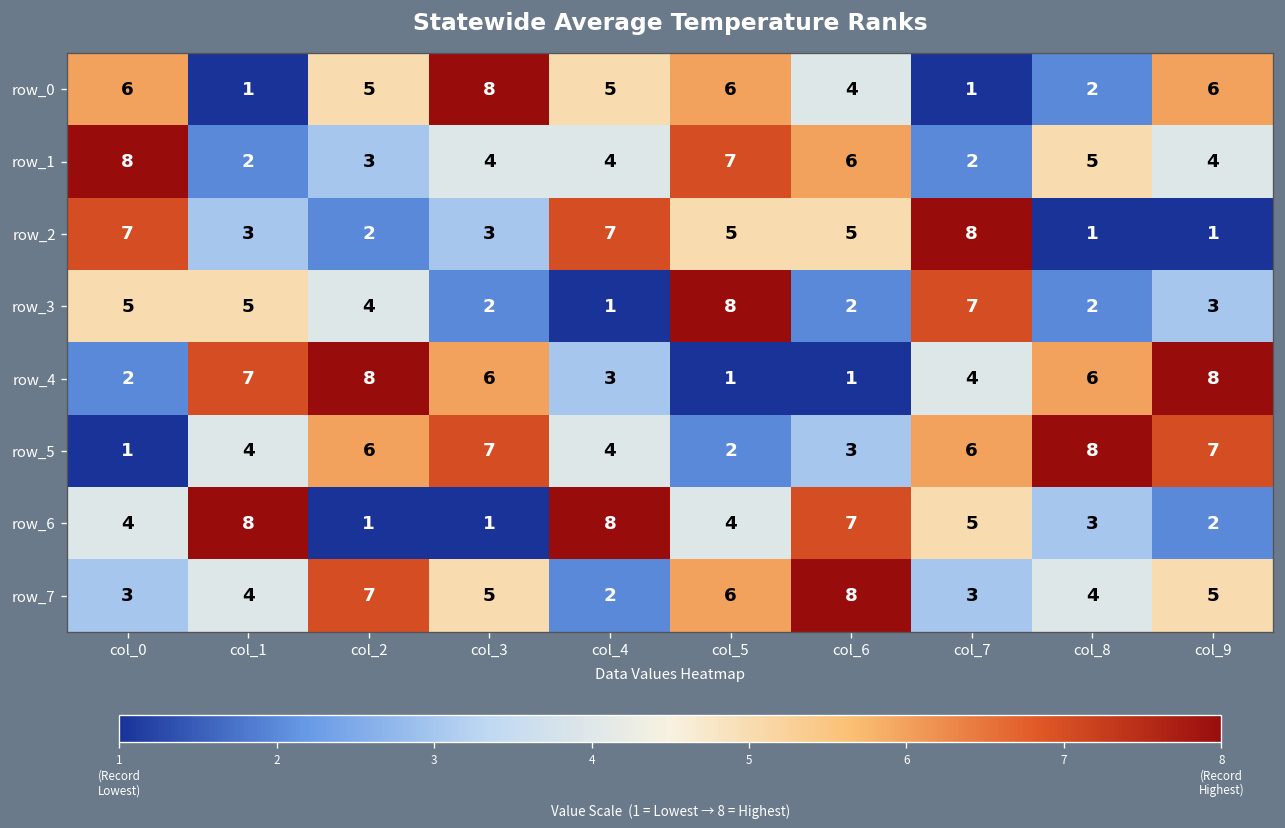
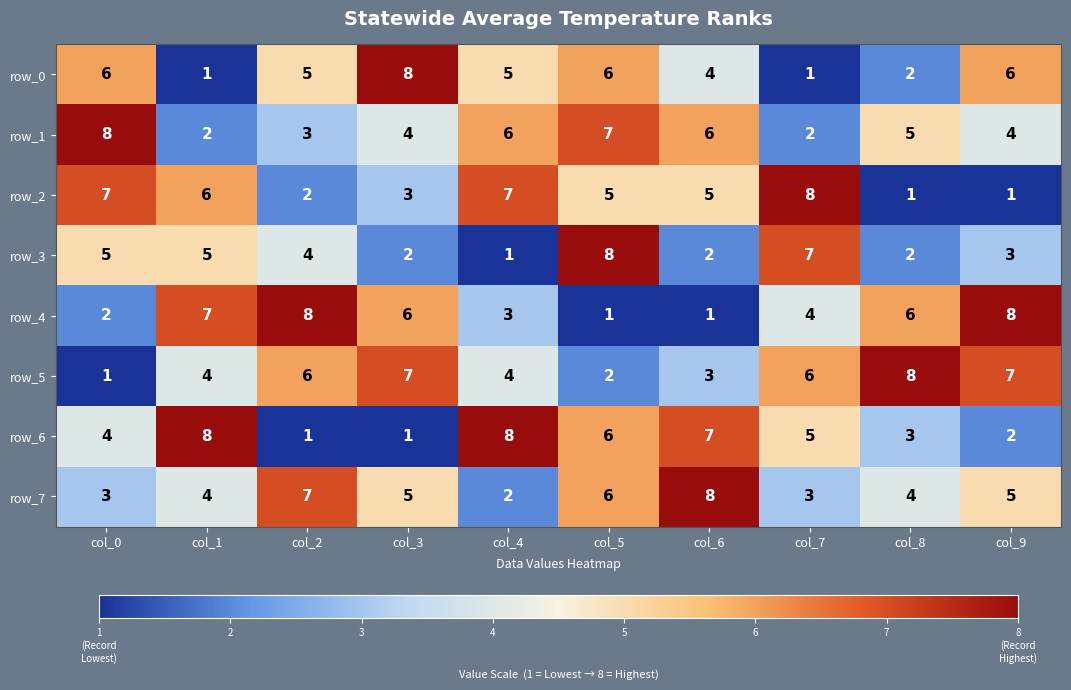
row_1, col_4: 4 -> 6
row_2, col_1: 3 -> 6
row_6, col_5: 4 -> 6
